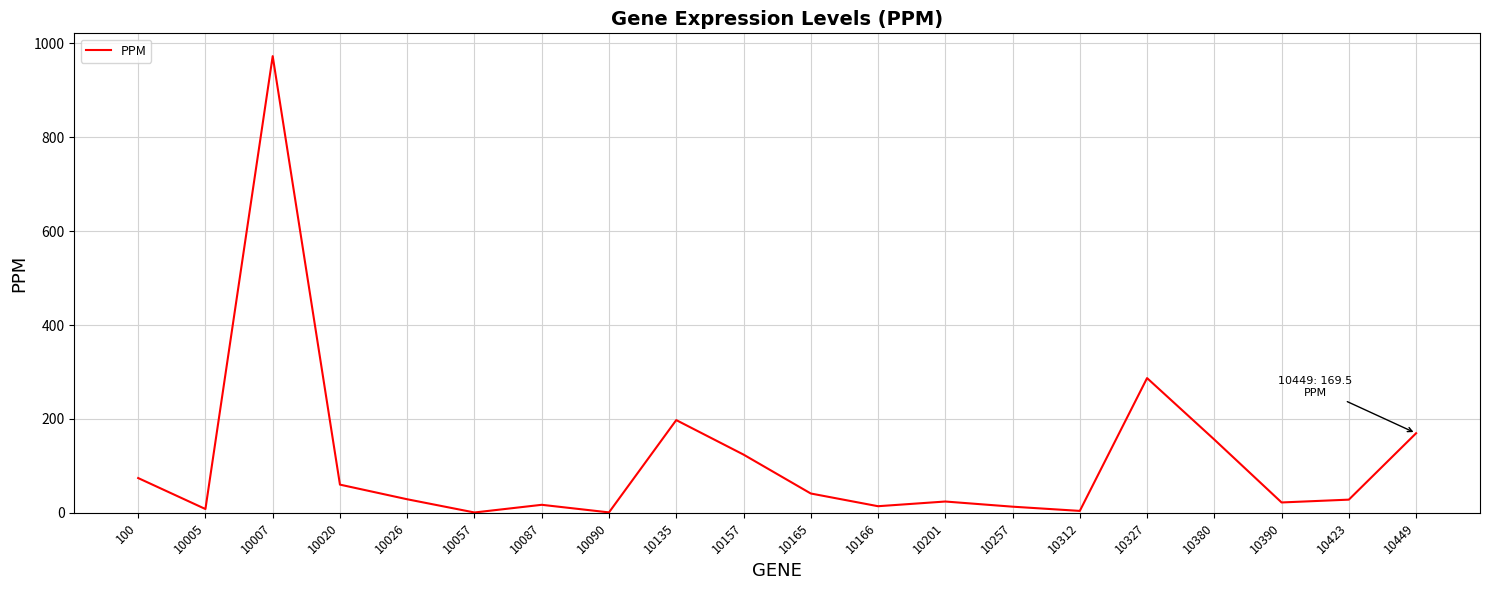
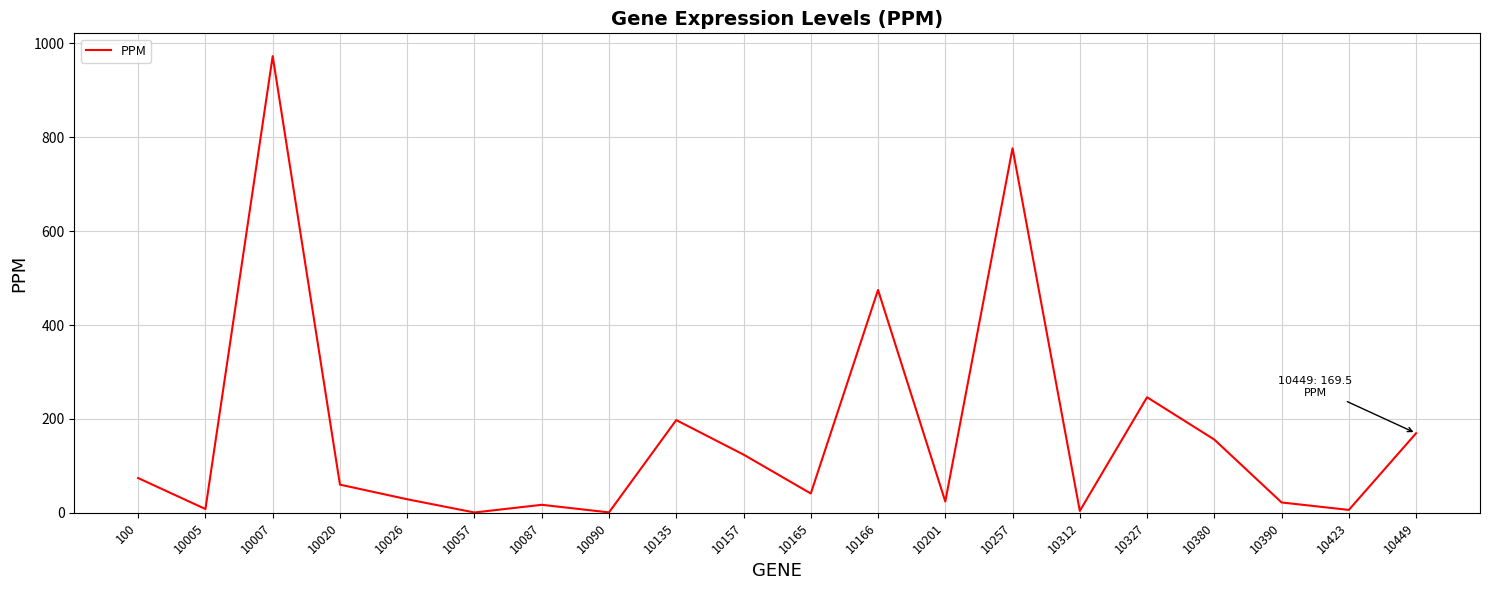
10166: 10 -> 470
10257: 10 -> 780
10327: 290 -> 250
10423: 30 -> 10
